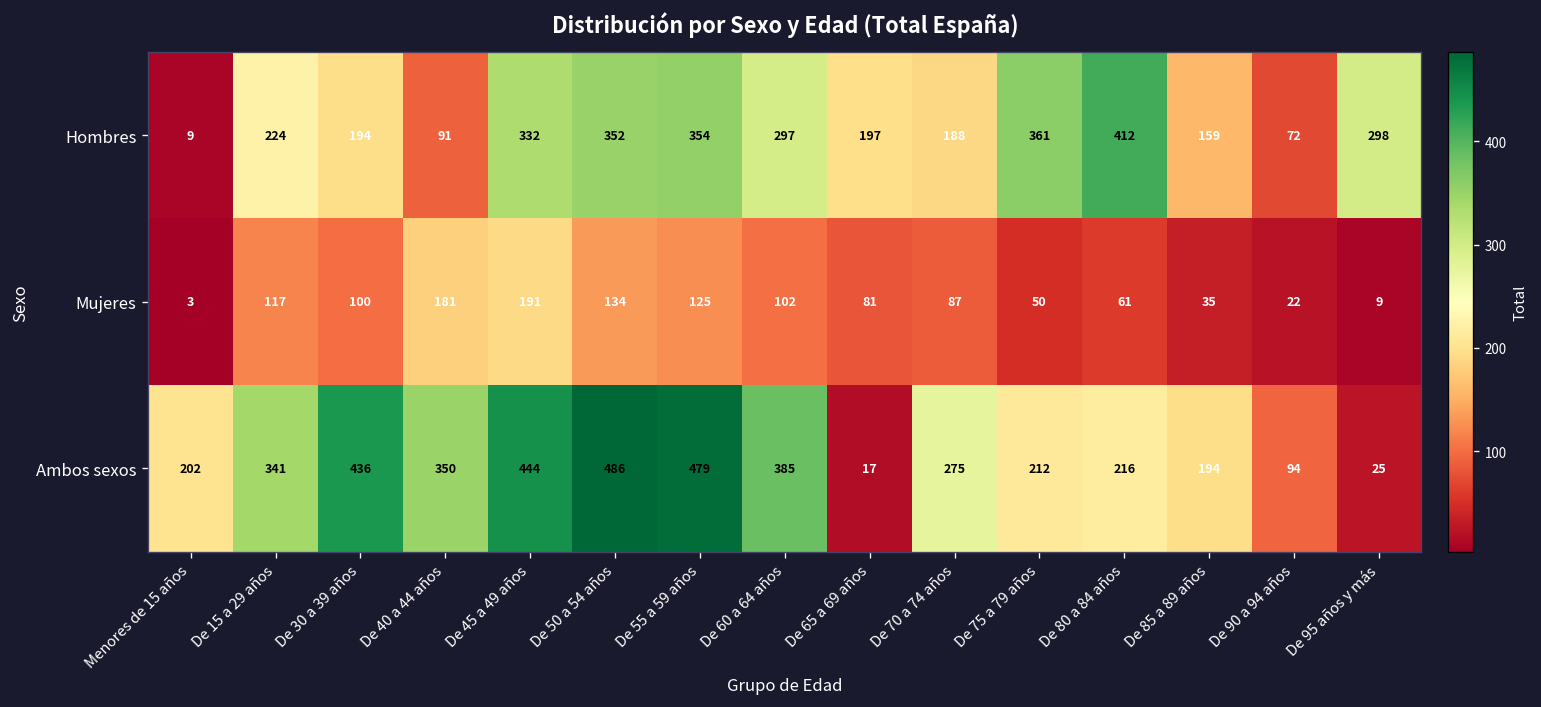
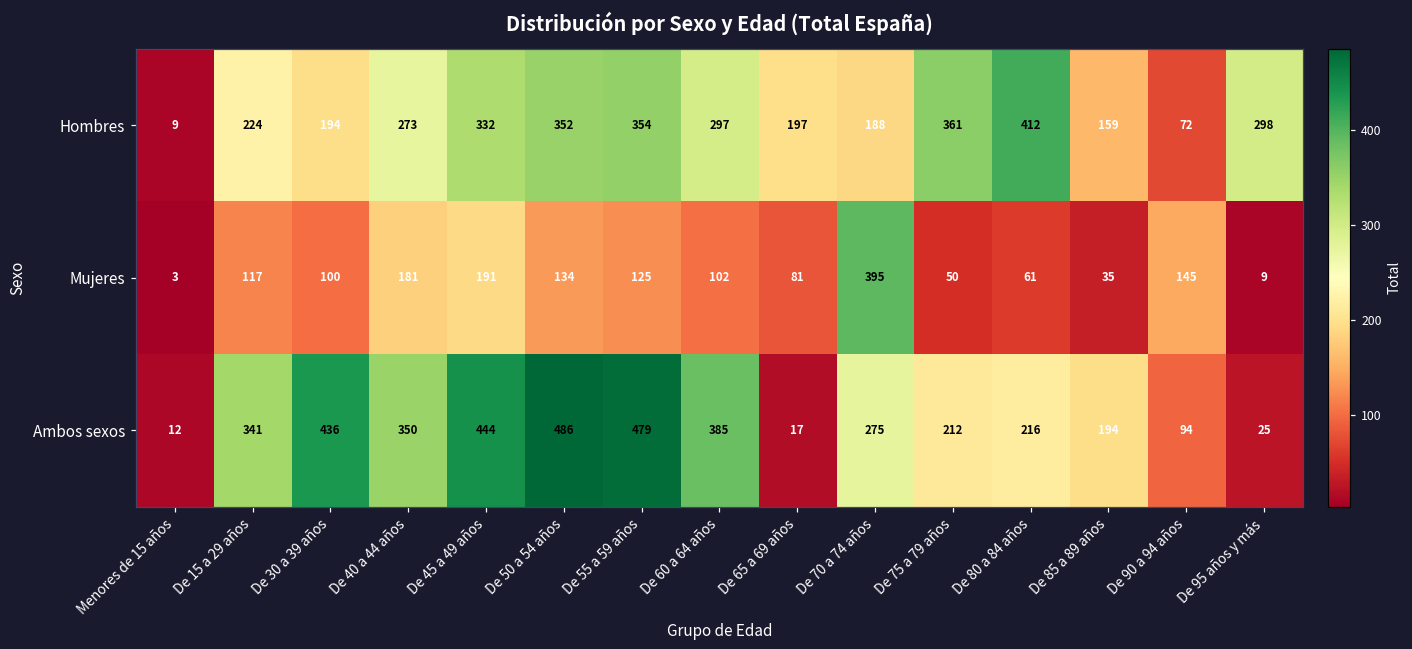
Hombres, De 40 a 44 años: 91 -> 273
Mujeres, De 70 a 74 años: 87 -> 395
Mujeres, De 90 a 94 años: 22 -> 145
Ambos sexos, Menores de 15 años: 202 -> 12
